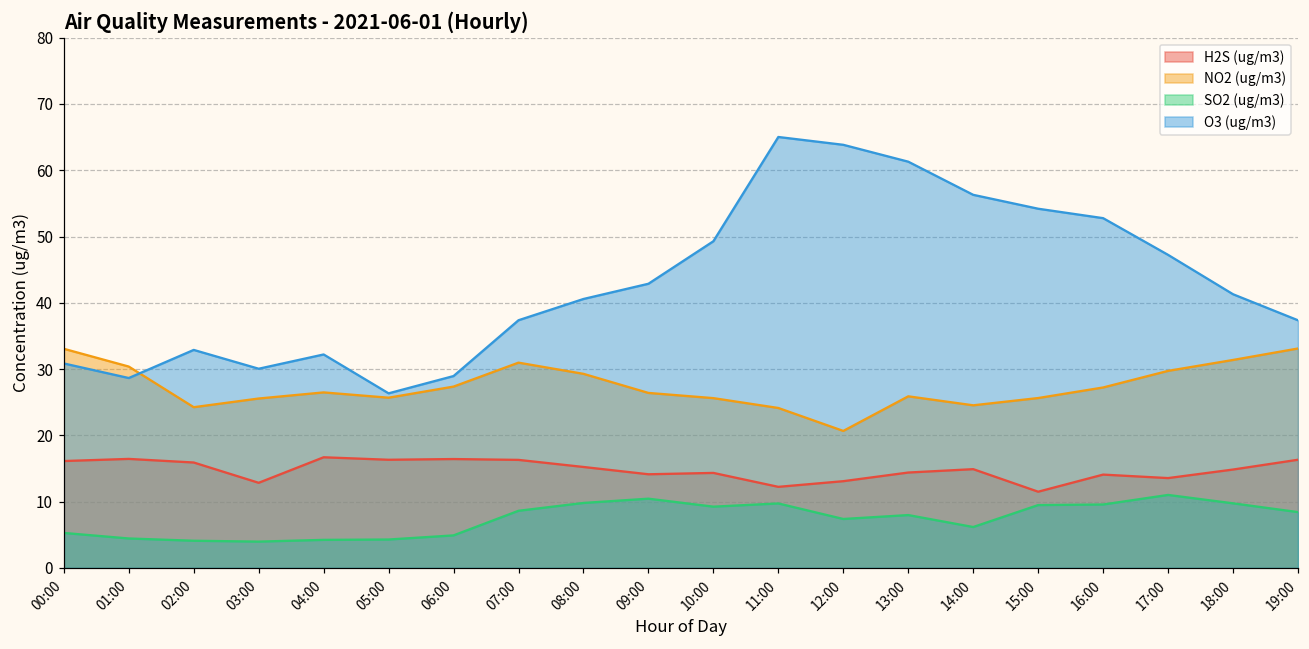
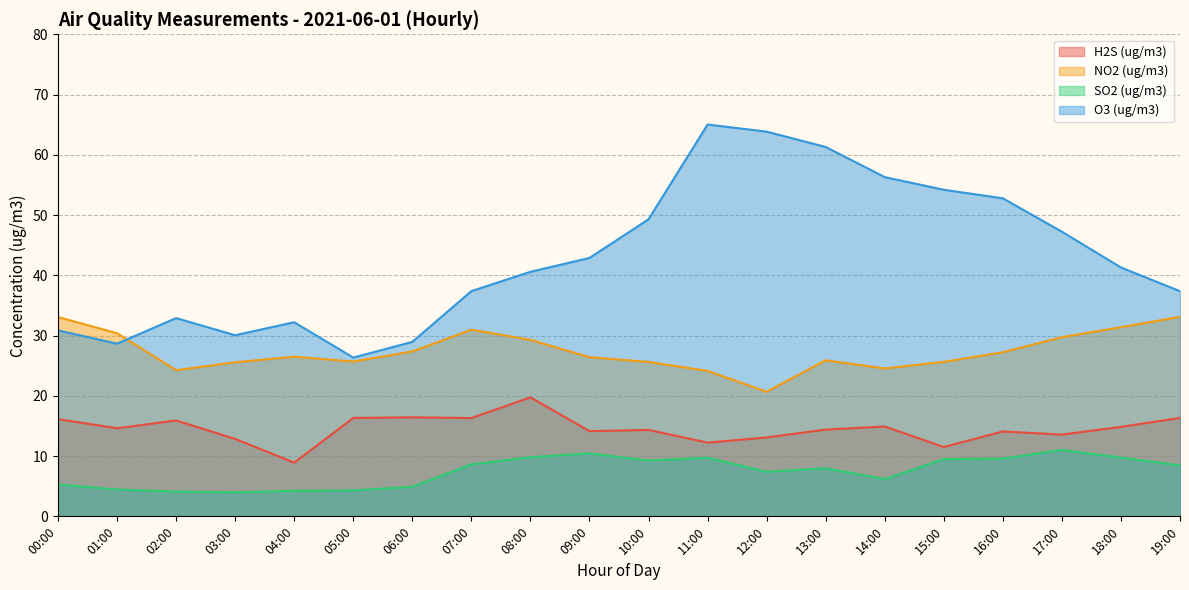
H2S (ug/m3), 01:00: 16 -> 15
H2S (ug/m3), 04:00: 17 -> 9
H2S (ug/m3), 08:00: 15 -> 20
